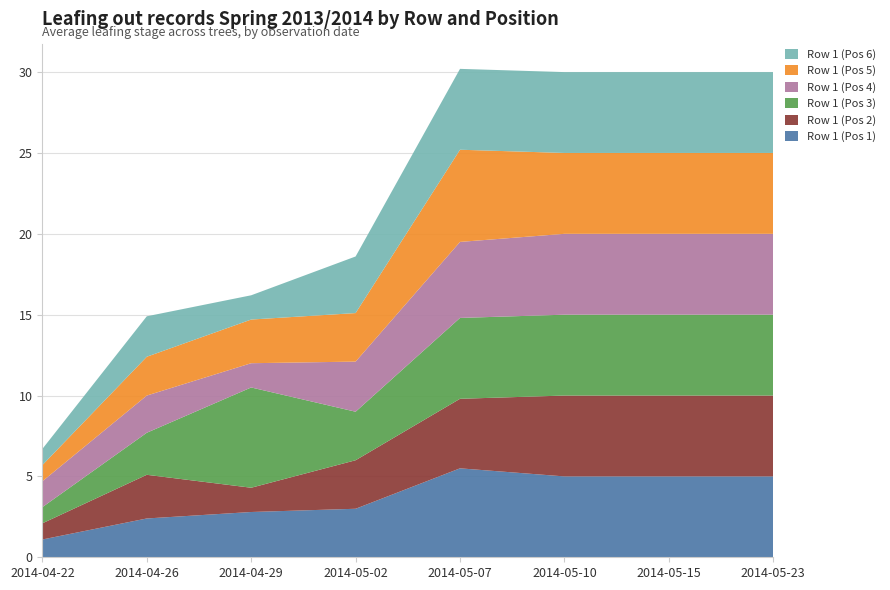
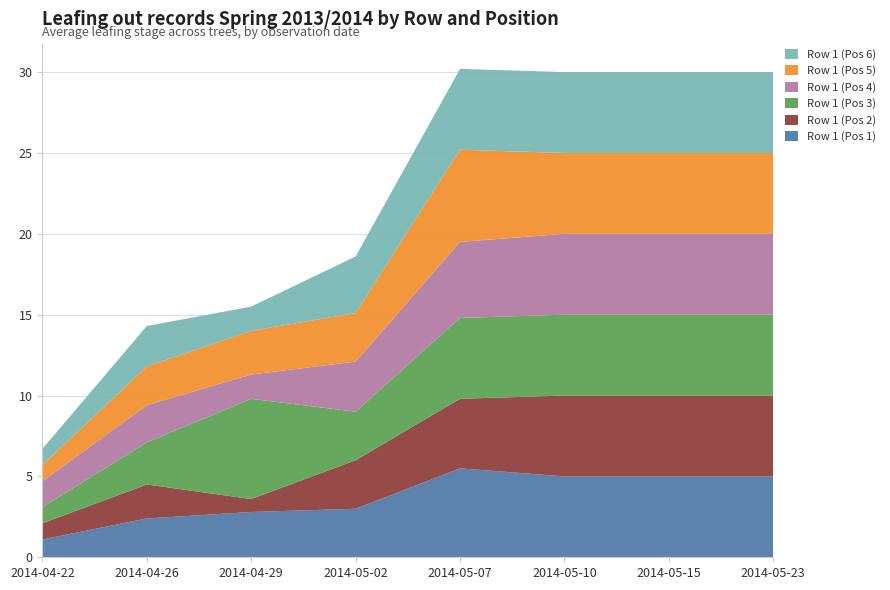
Row 1 (Pos 2), 2014-04-26: 2.7 -> 2.1
Row 1 (Pos 2), 2014-04-29: 1.5 -> 0.8
